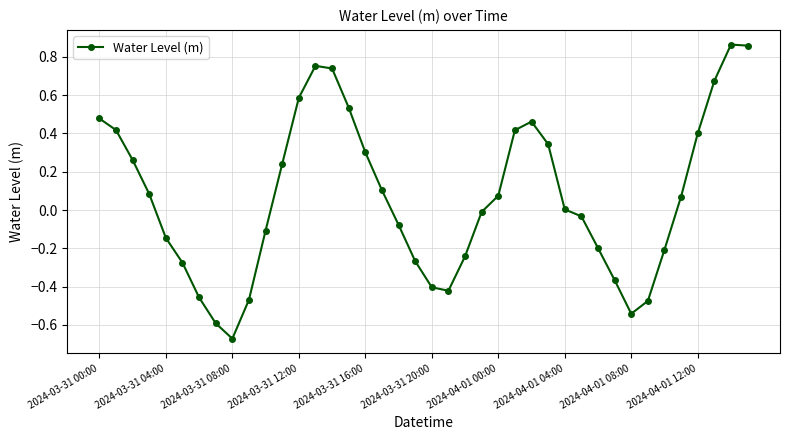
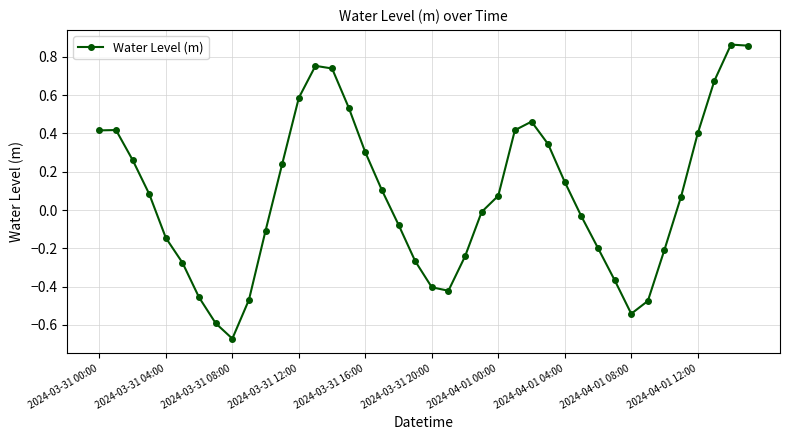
2024-03-31 00:00: 0.48 -> 0.42
2024-04-01 04:00: 0.00 -> 0.15
